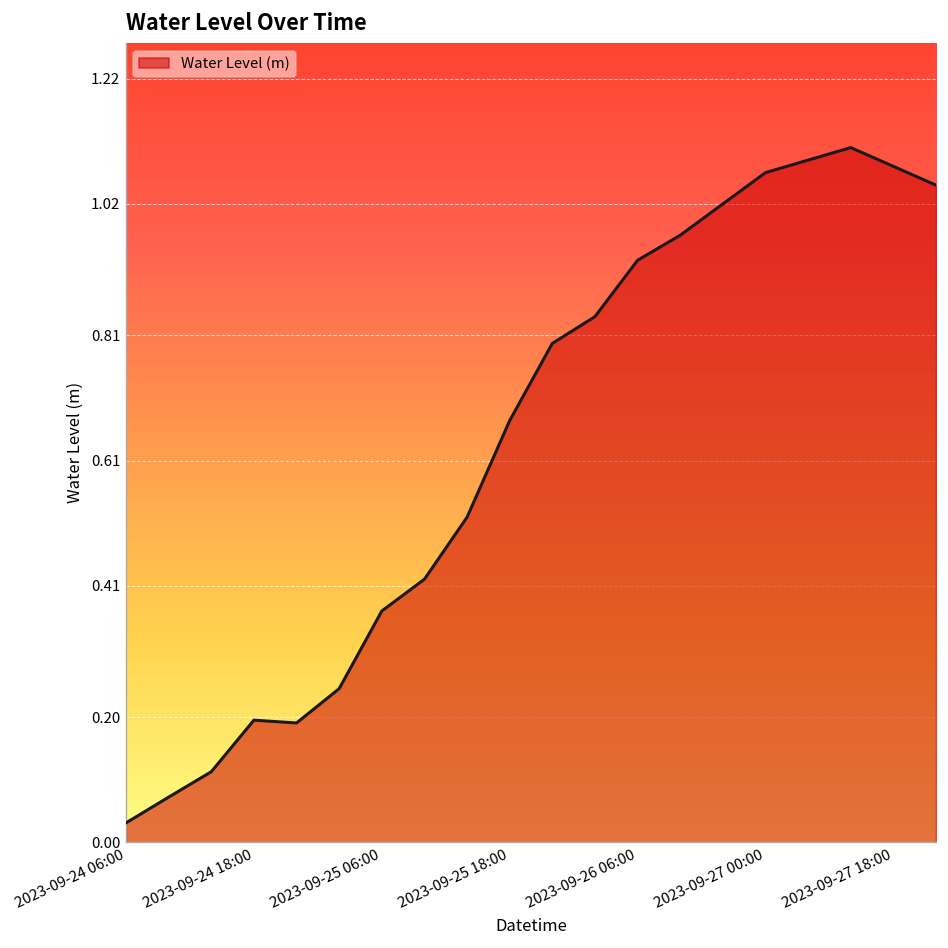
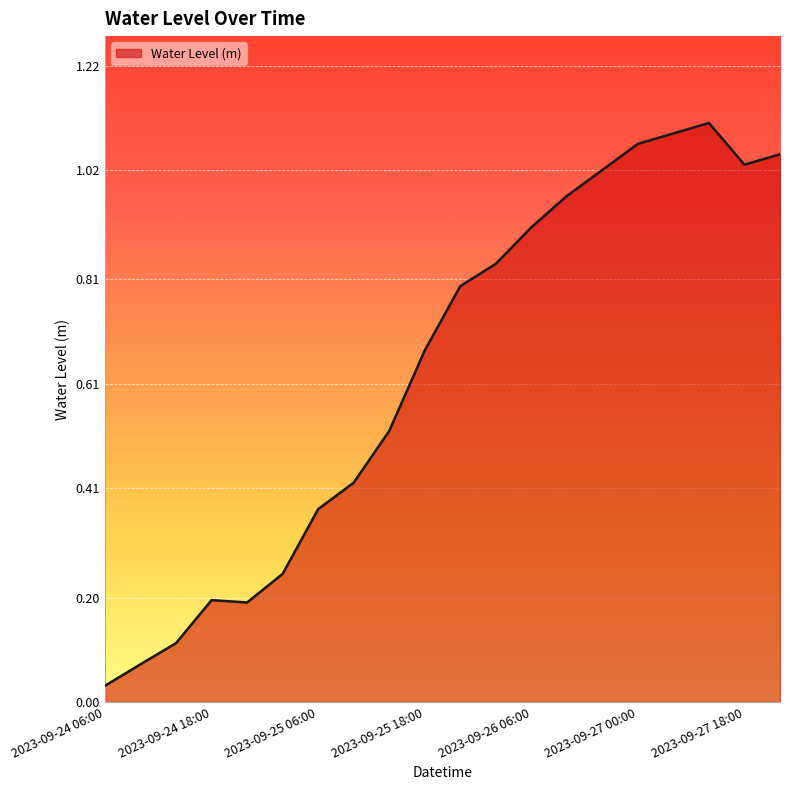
2023-09-26 06:00: 0.93 -> 0.91
2023-09-27 18:00: 1.08 -> 1.03
